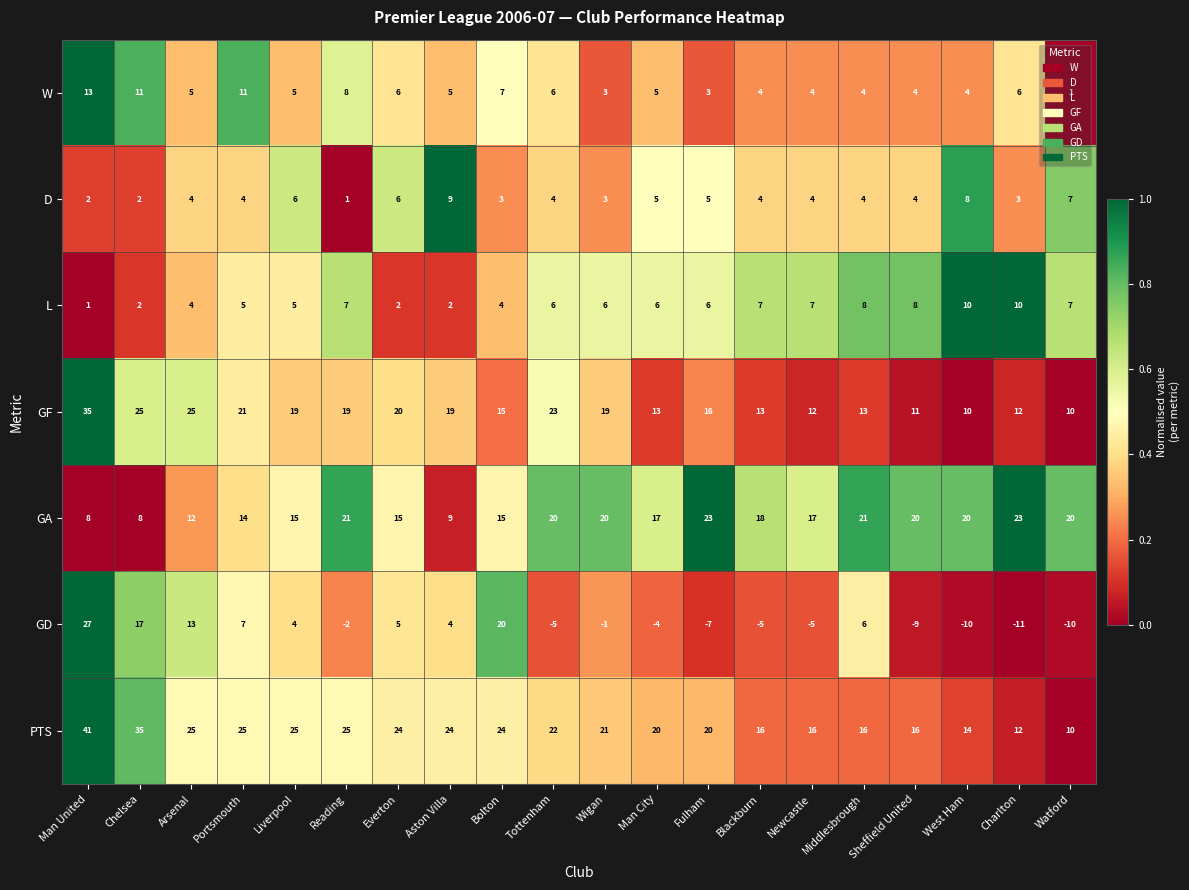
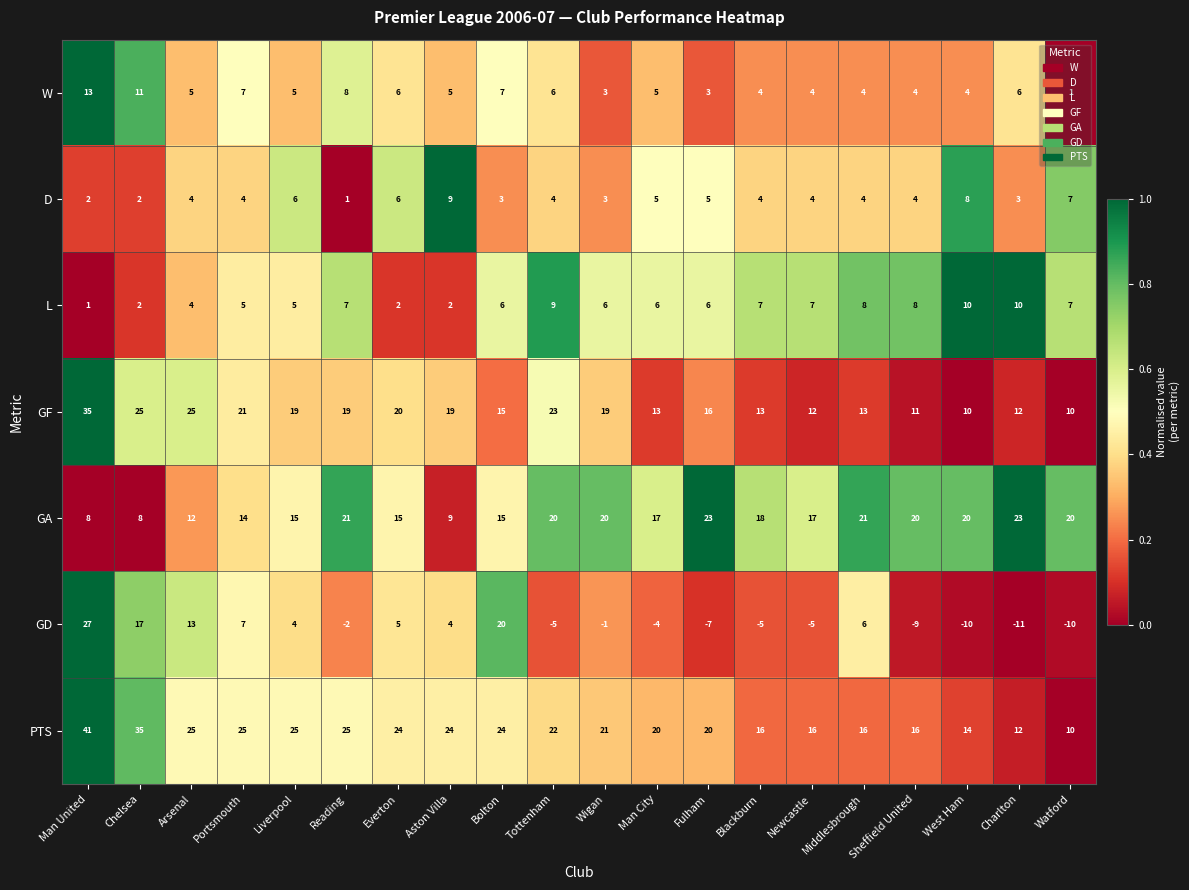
W, Portsmouth: 11 -> 7
L, Bolton: 4 -> 6
L, Tottenham: 6 -> 9
